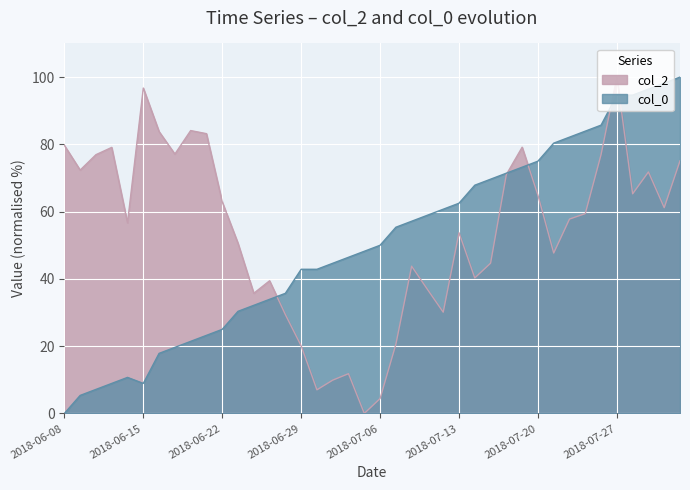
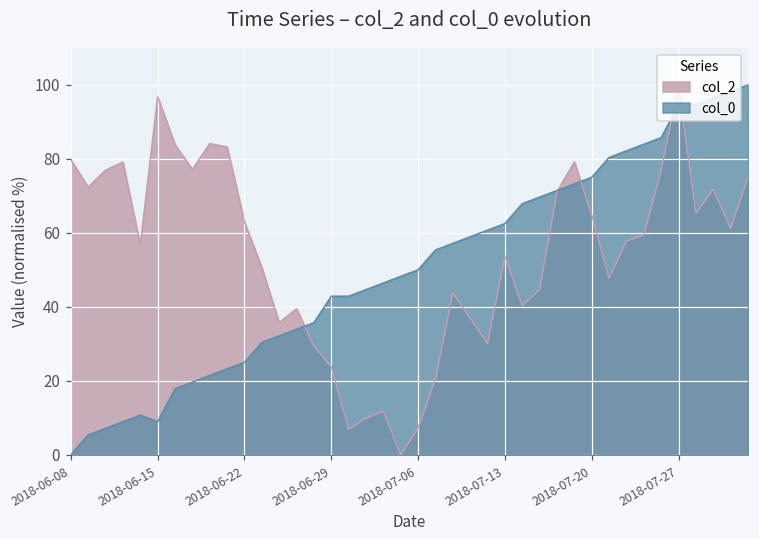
col_2, 2018-06-29: 20 -> 24
col_2, 2018-07-06: 4 -> 7
